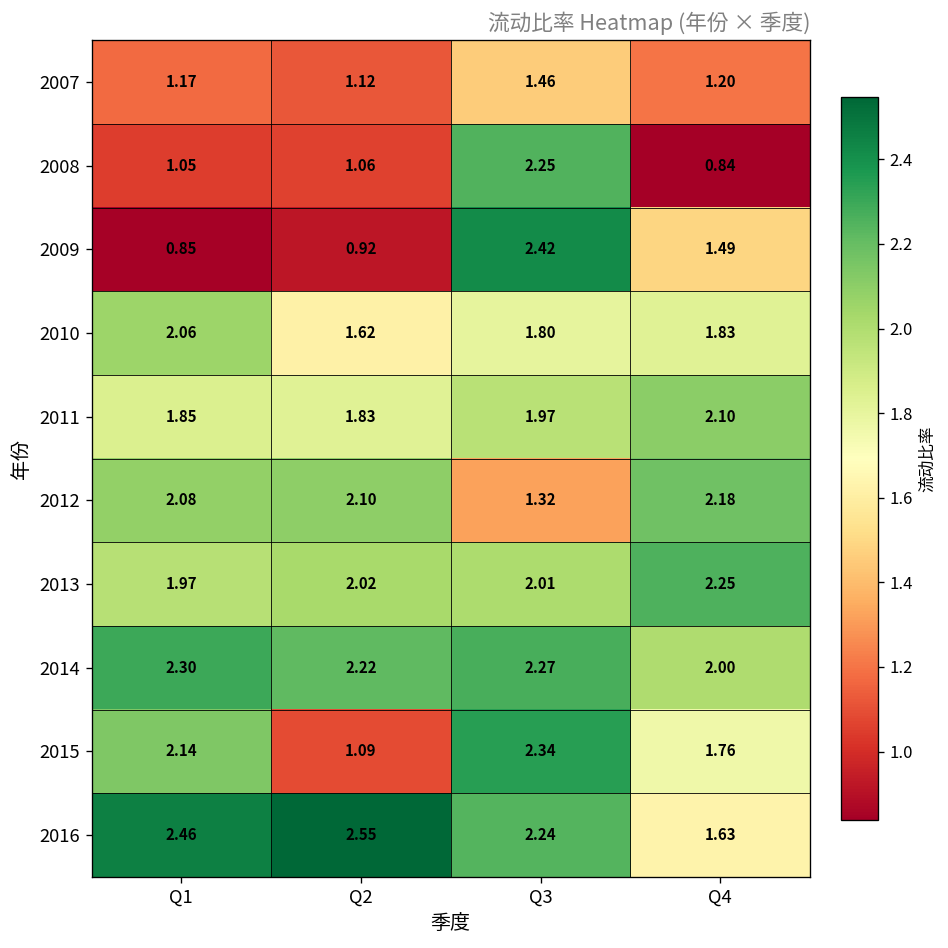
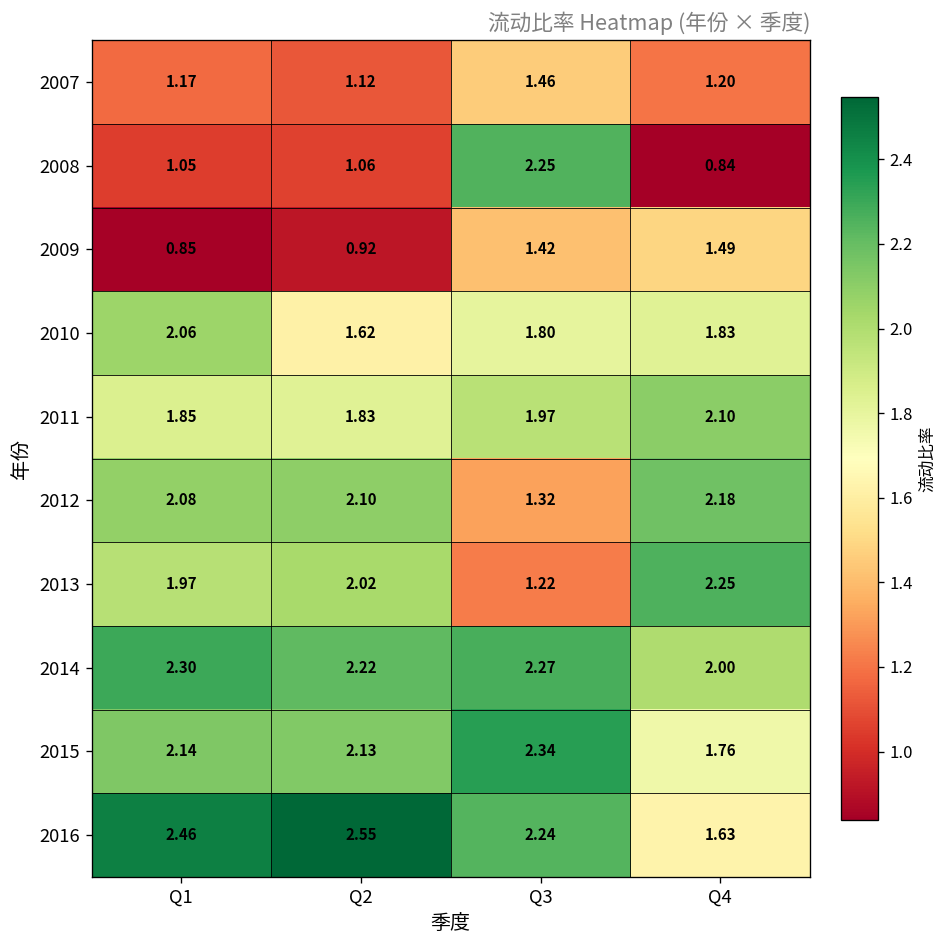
2009, Q3: 2.42 -> 1.42
2013, Q3: 2.01 -> 1.22
2015, Q2: 1.09 -> 2.13
